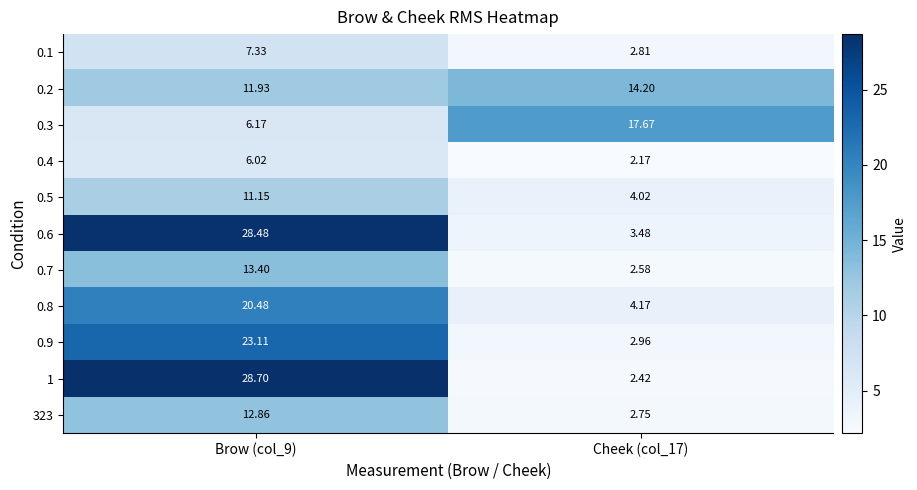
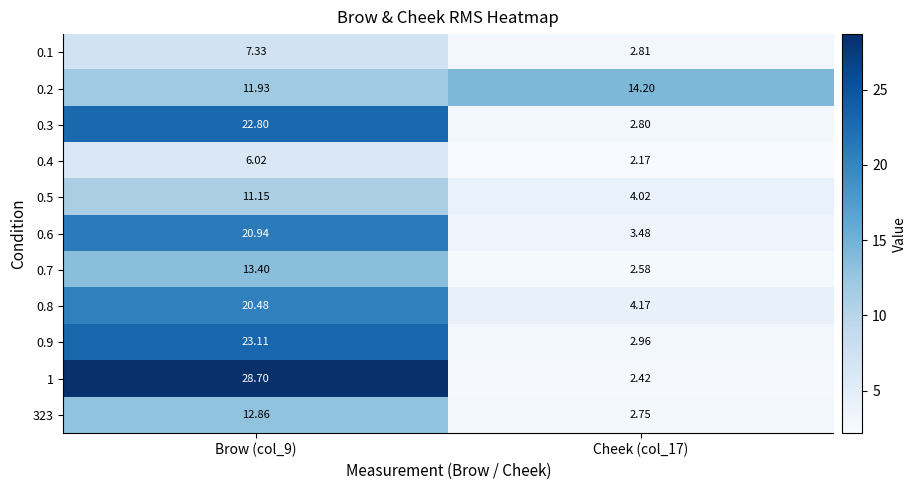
0.3, Brow (col_9): 6.17 -> 22.80
0.3, Cheek (col_17): 17.67 -> 2.80
0.6, Brow (col_9): 28.48 -> 20.94
